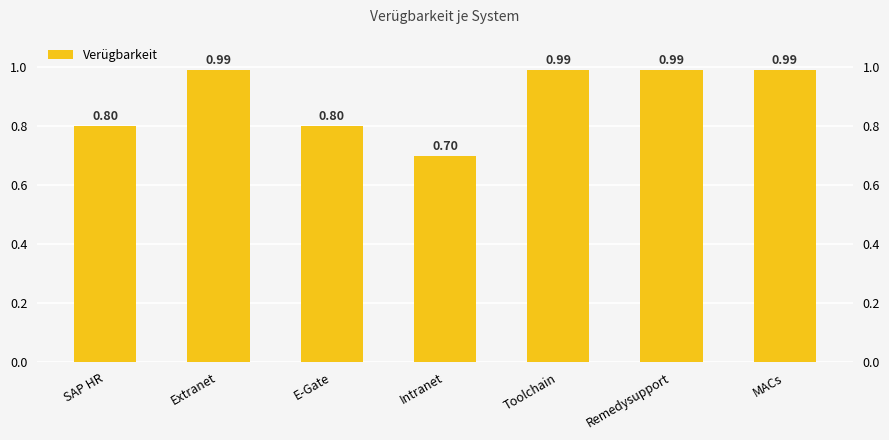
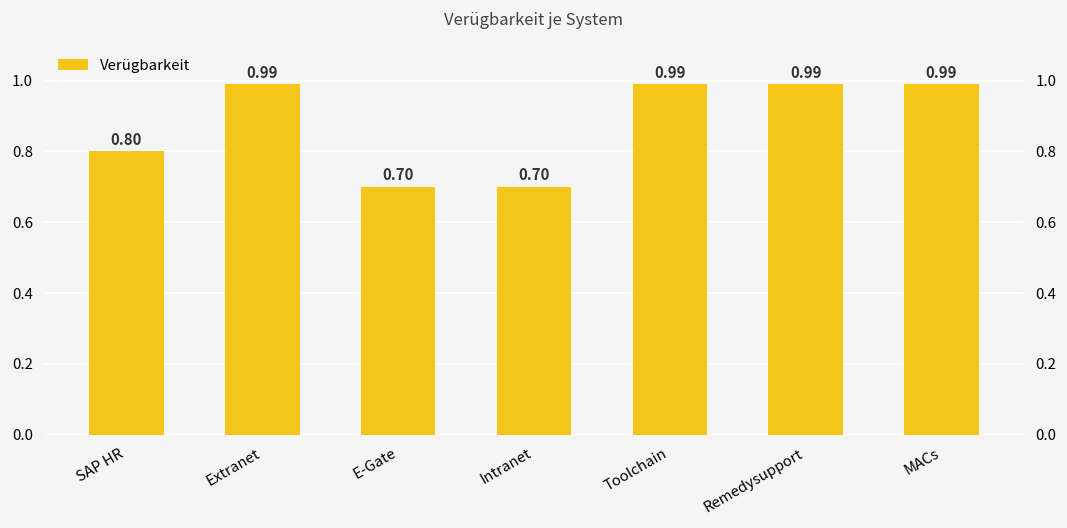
E-Gate: 0.80 -> 0.70
